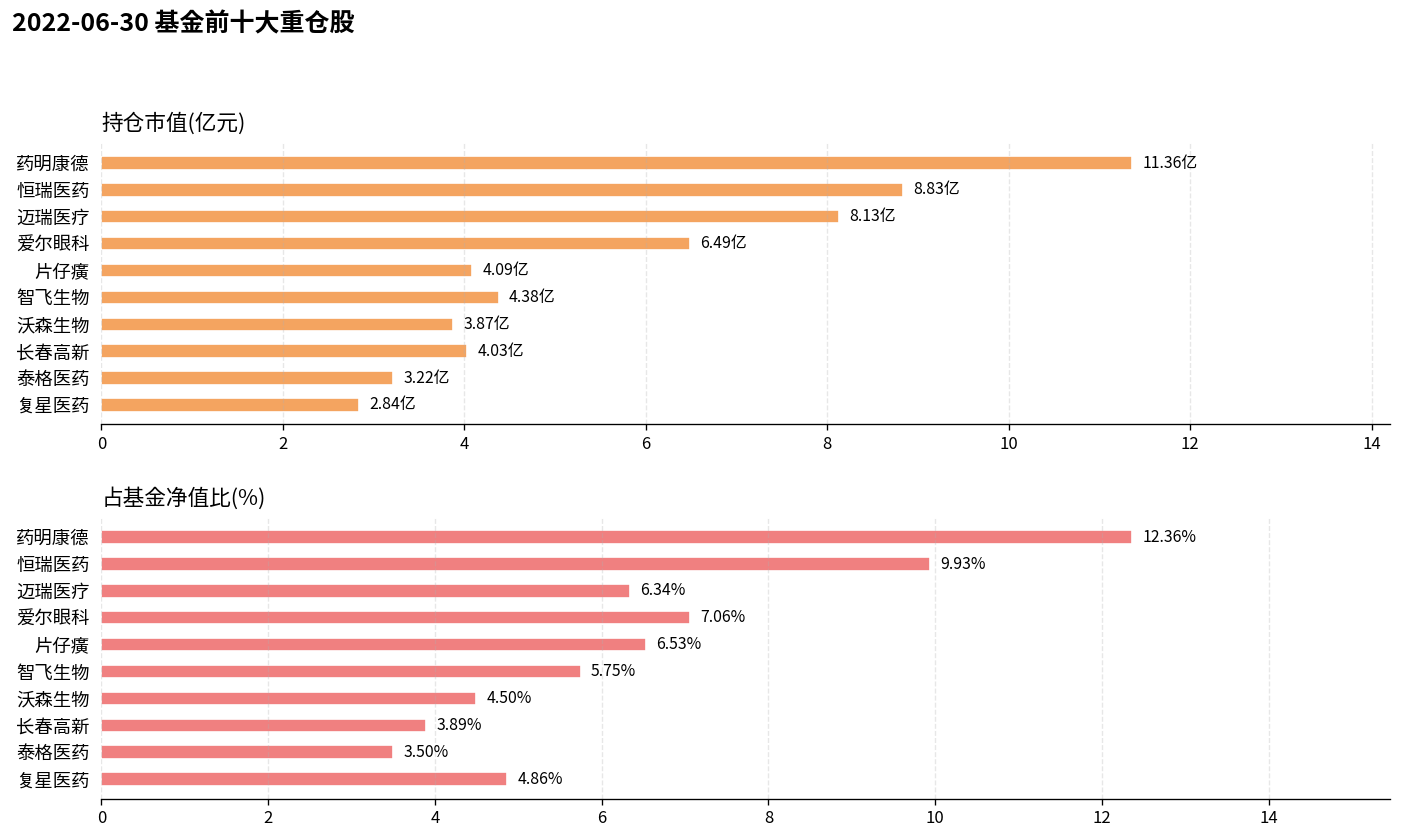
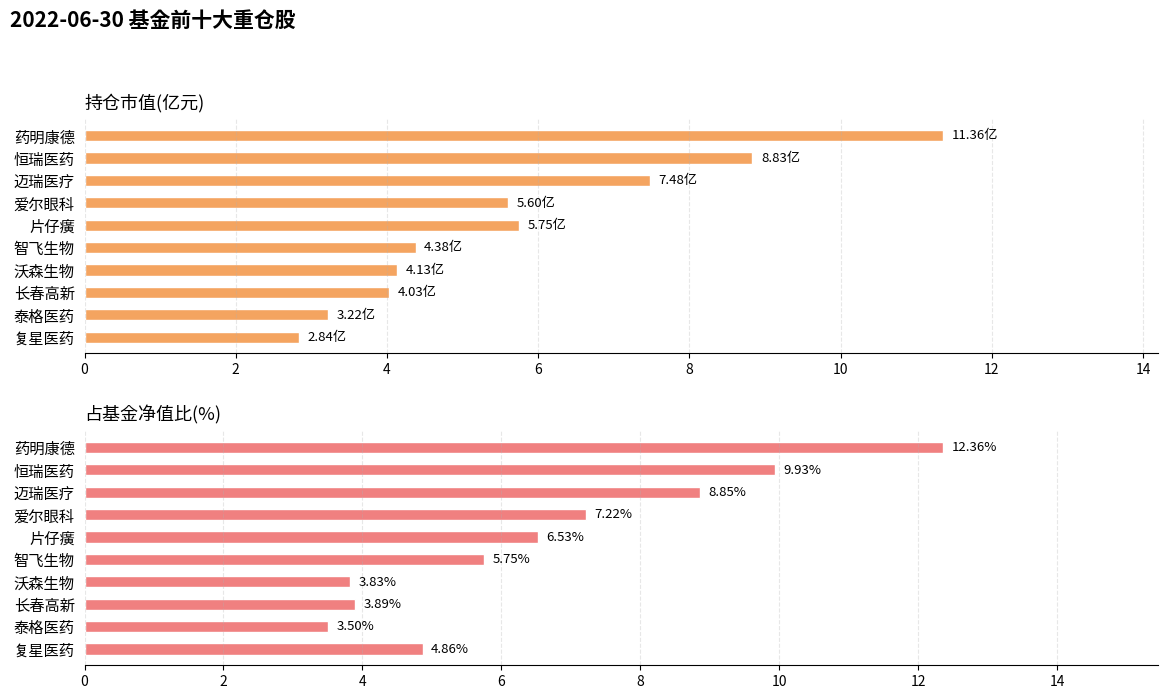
持仓市值(亿元), 迈瑞医疗: 8.13亿 -> 7.48亿
持仓市值(亿元), 爱尔眼科: 6.49亿 -> 5.60亿
持仓市值(亿元), 片仔癀: 4.09亿 -> 5.75亿
持仓市值(亿元), 沃森生物: 3.87亿 -> 4.13亿
占基金净值比(%), 迈瑞医疗: 6.34% -> 8.85%
占基金净值比(%), 爱尔眼科: 7.06% -> 7.22%
占基金净值比(%), 沃森生物: 4.50% -> 3.83%
